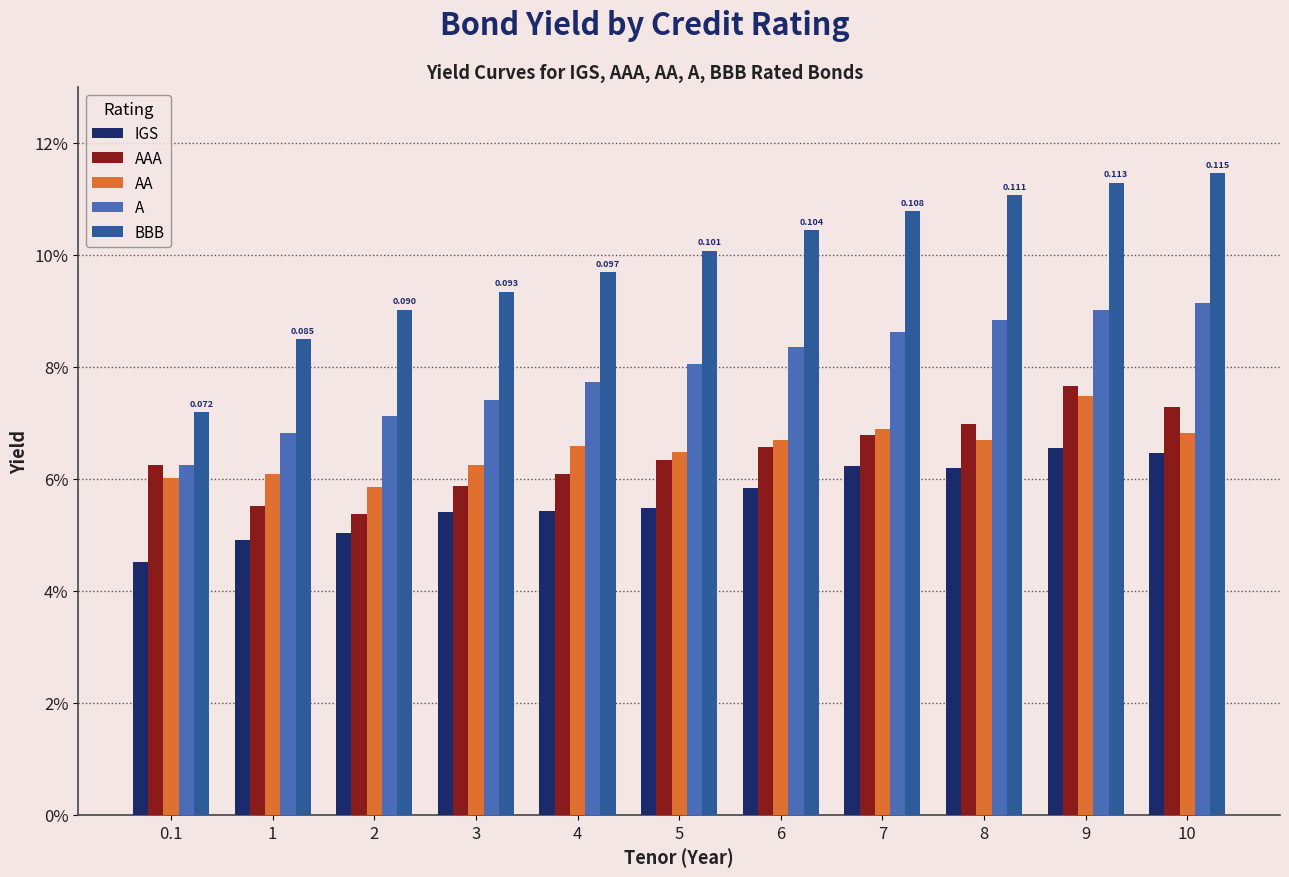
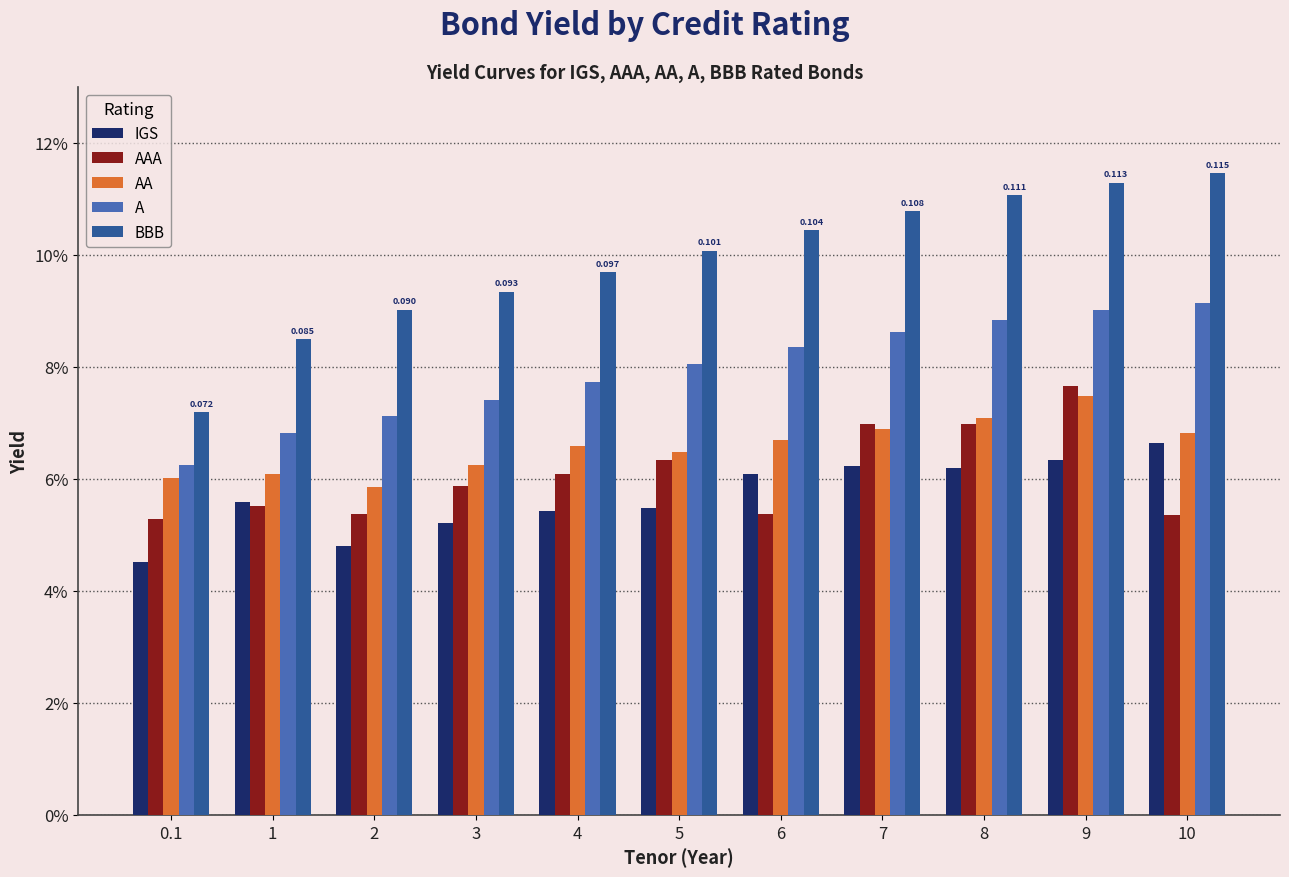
AAA, 0.1: 6.2% -> 5.3%
IGS, 1: 4.9% -> 5.6%
IGS, 2: 5.0% -> 4.8%
IGS, 3: 5.4% -> 5.2%
IGS, 6: 5.8% -> 6.1%
AAA, 6: 6.6% -> 5.4%
AAA, 7: 6.8% -> 7.0%
AA, 8: 6.7% -> 7.1%
IGS, 9: 6.5% -> 6.3%
IGS, 10: 6.5% -> 6.6%
AAA, 10: 7.3% -> 5.3%
